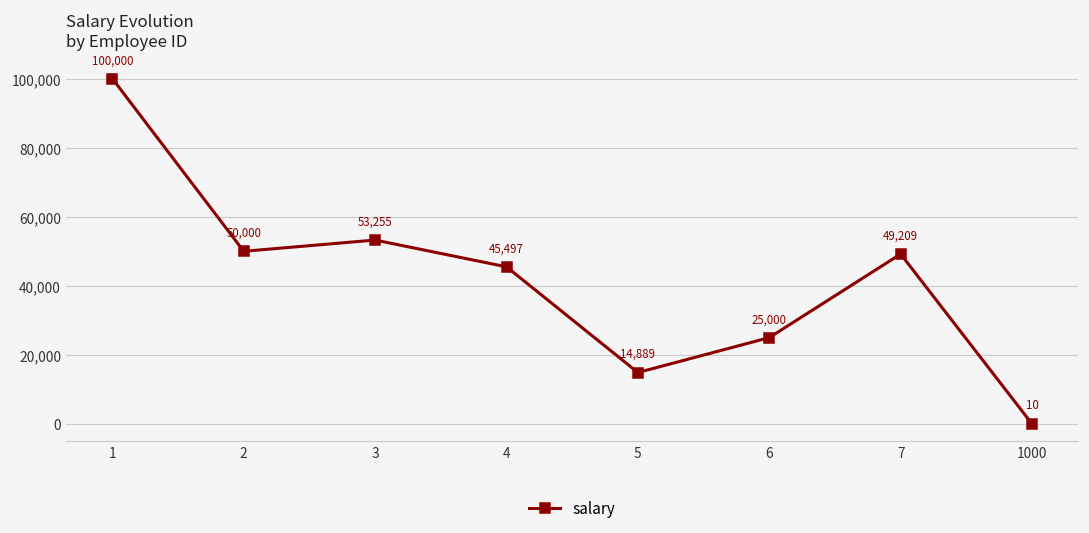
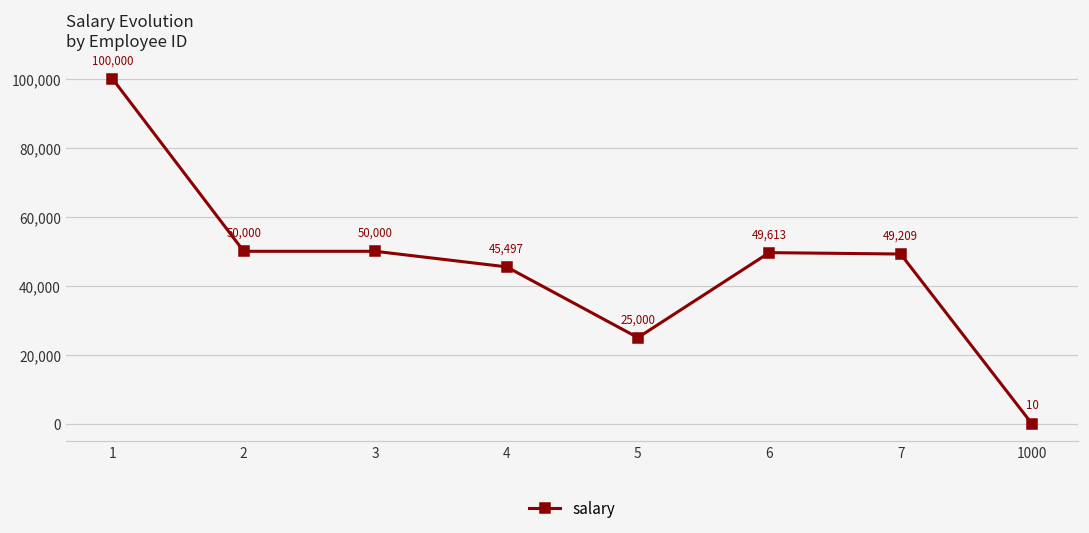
3: 53,255 -> 50,000
5: 14,889 -> 25,000
6: 25,000 -> 49,613
